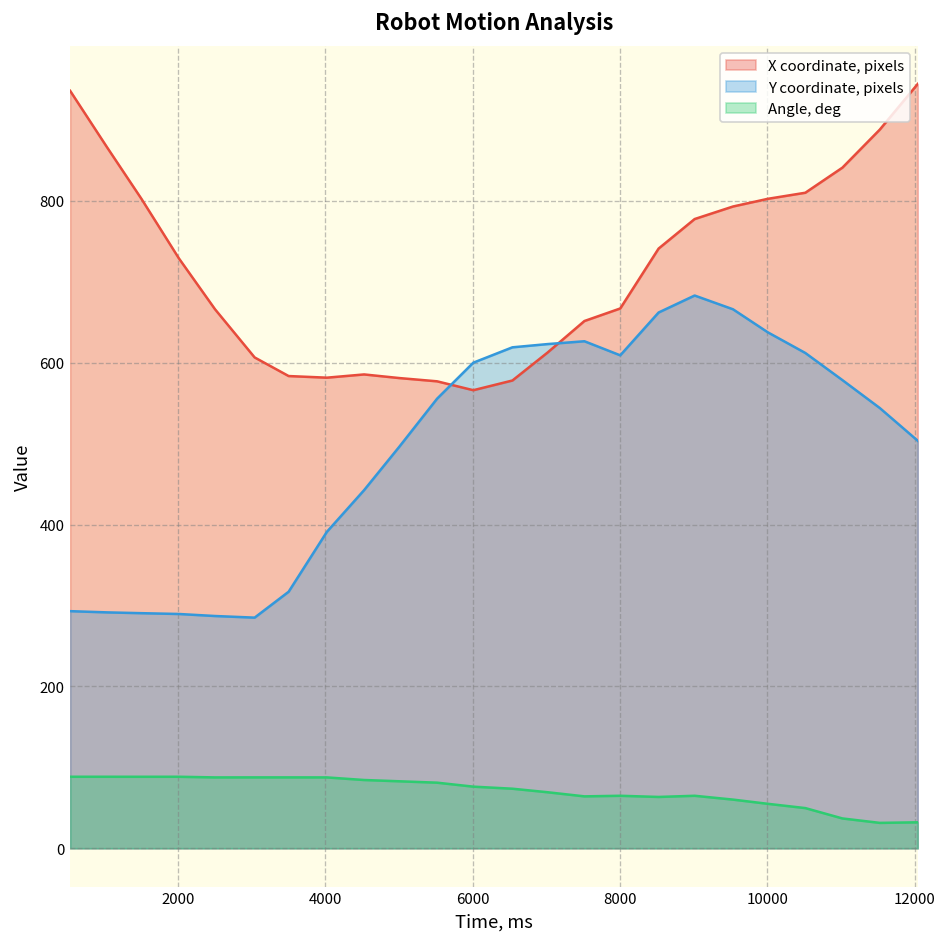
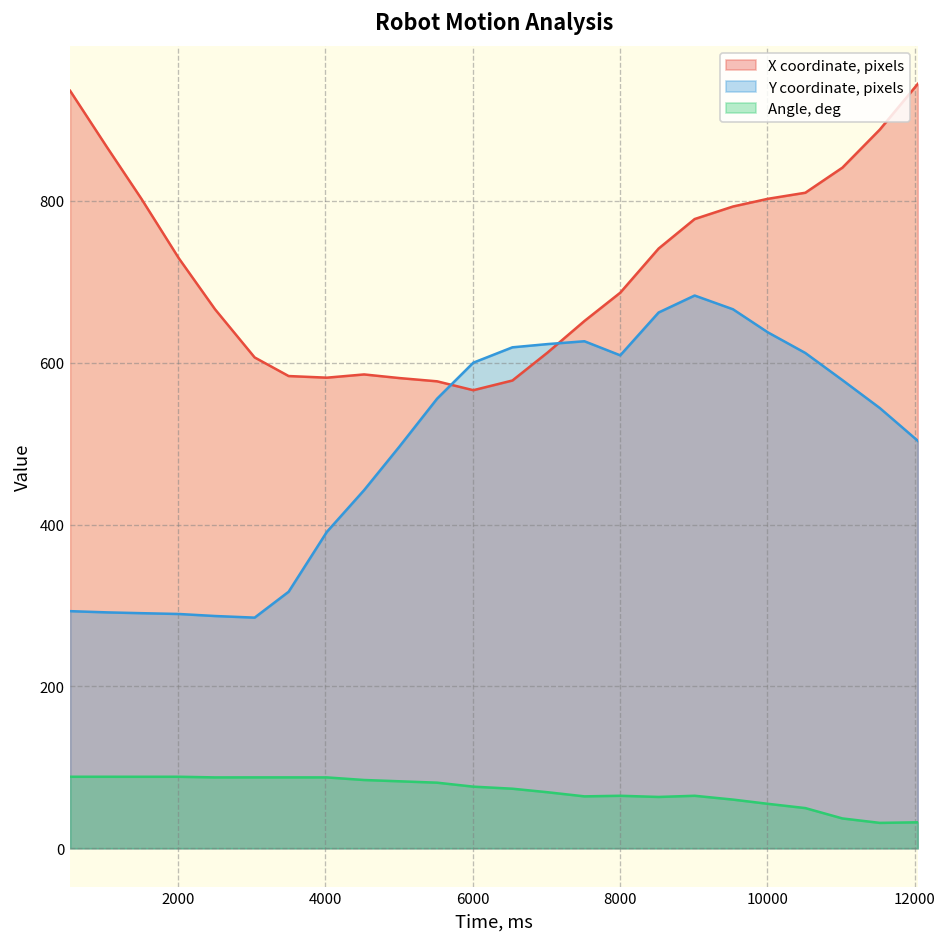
X coordinate, pixels, 8000: 670 -> 690
